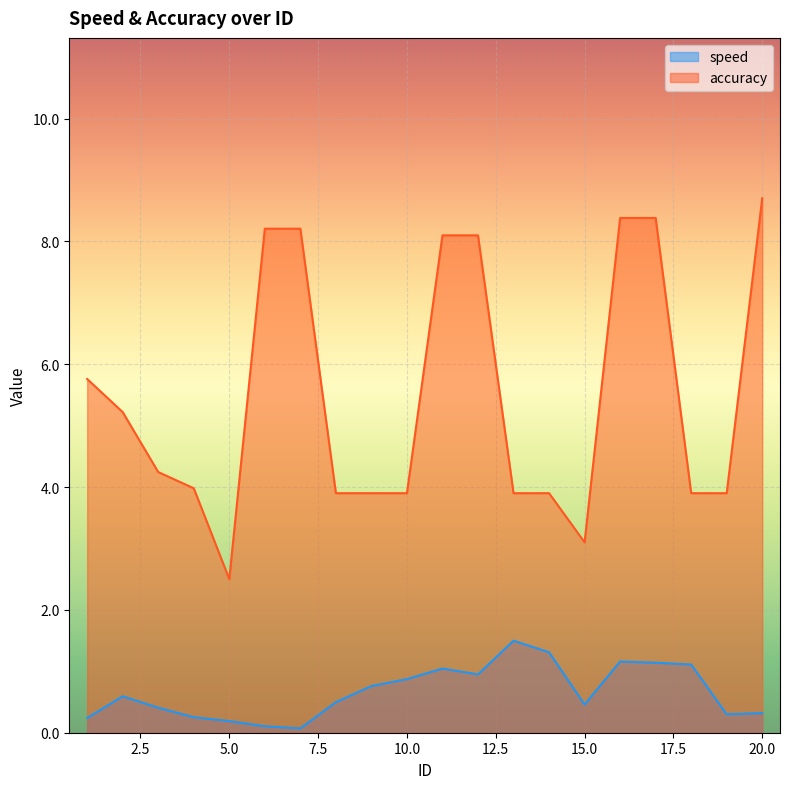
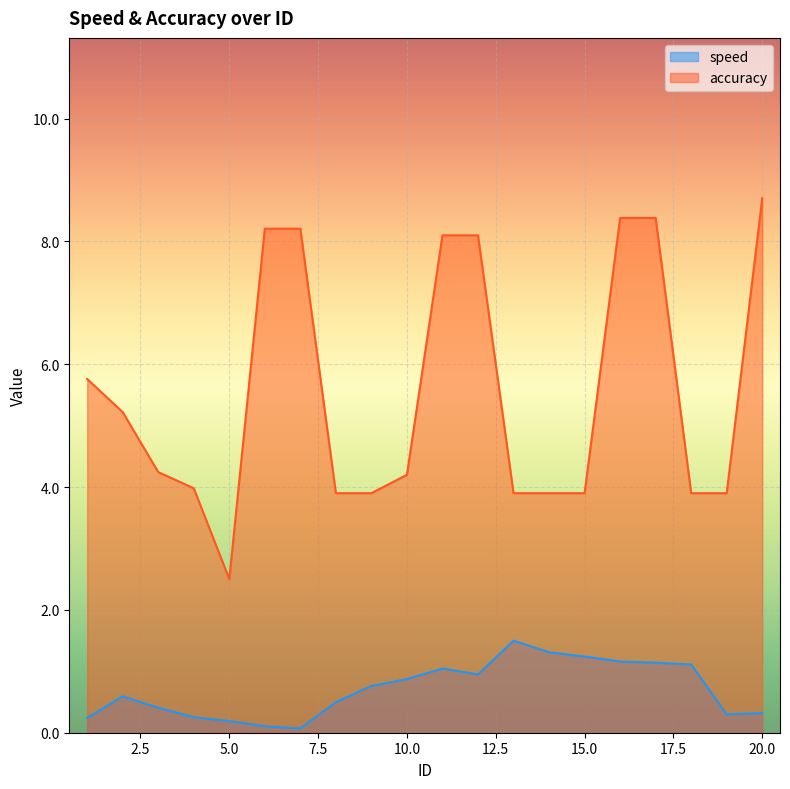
accuracy, 10.0: 3.9 -> 4.2
speed, 15.0: 0.5 -> 1.2
accuracy, 15.0: 3.1 -> 3.9
